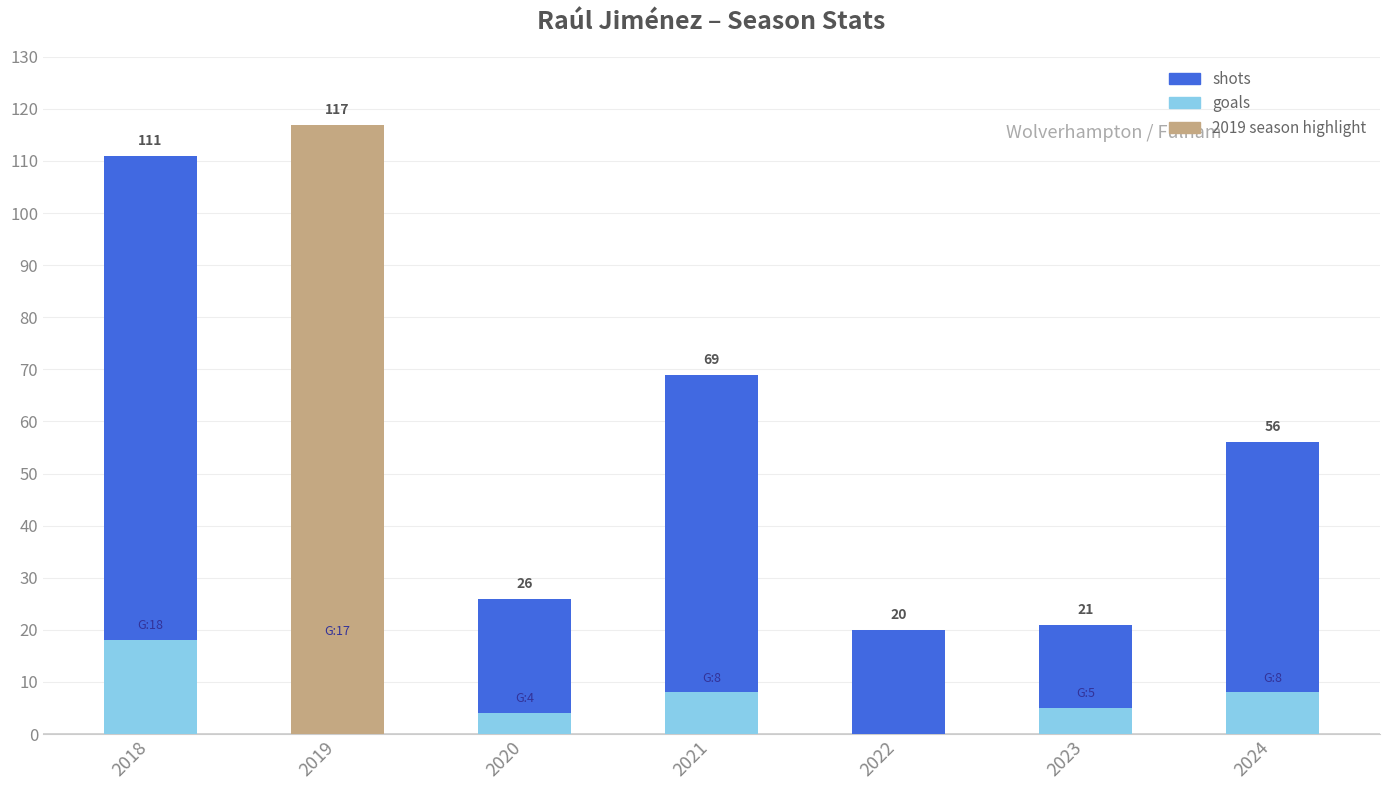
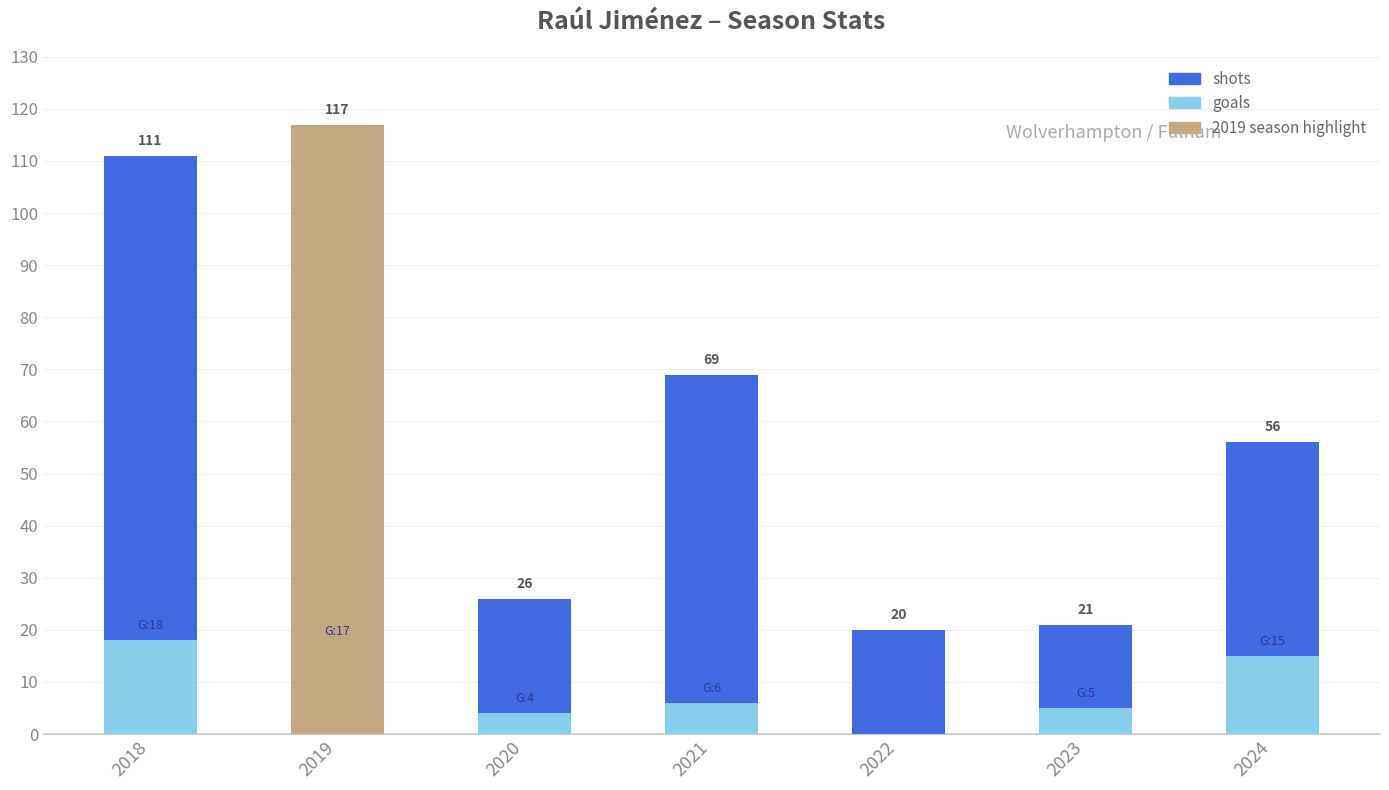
goals, 2021: 8 -> 6
goals, 2024: 8 -> 15
